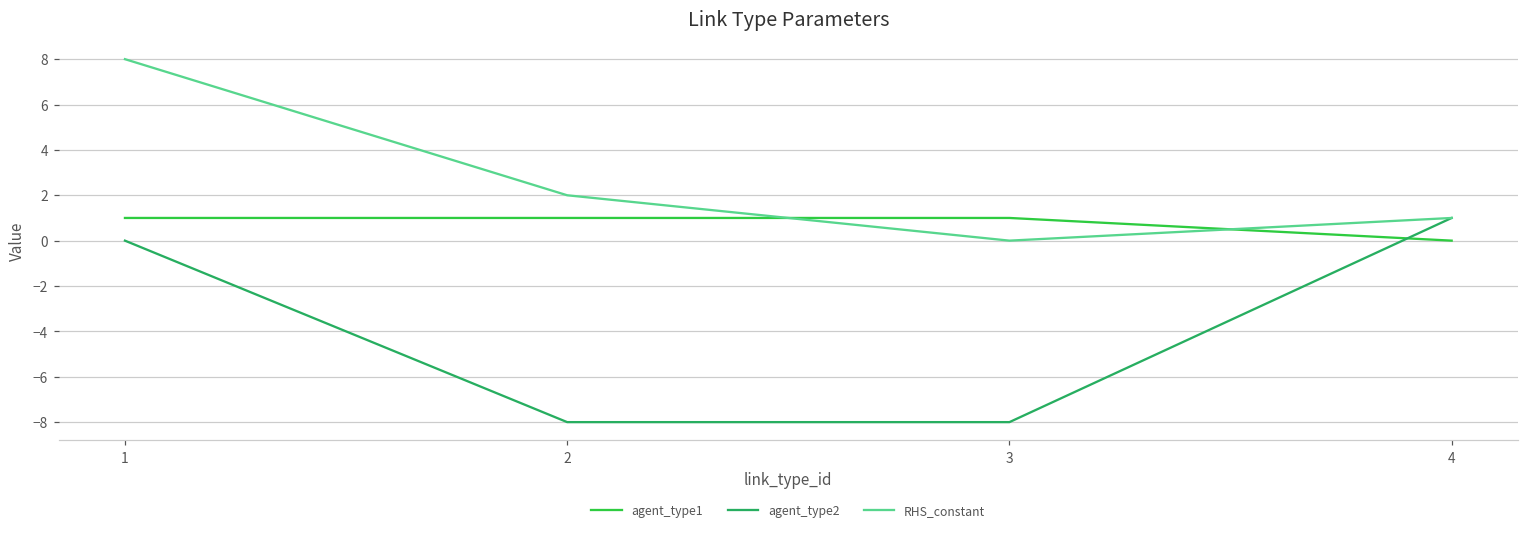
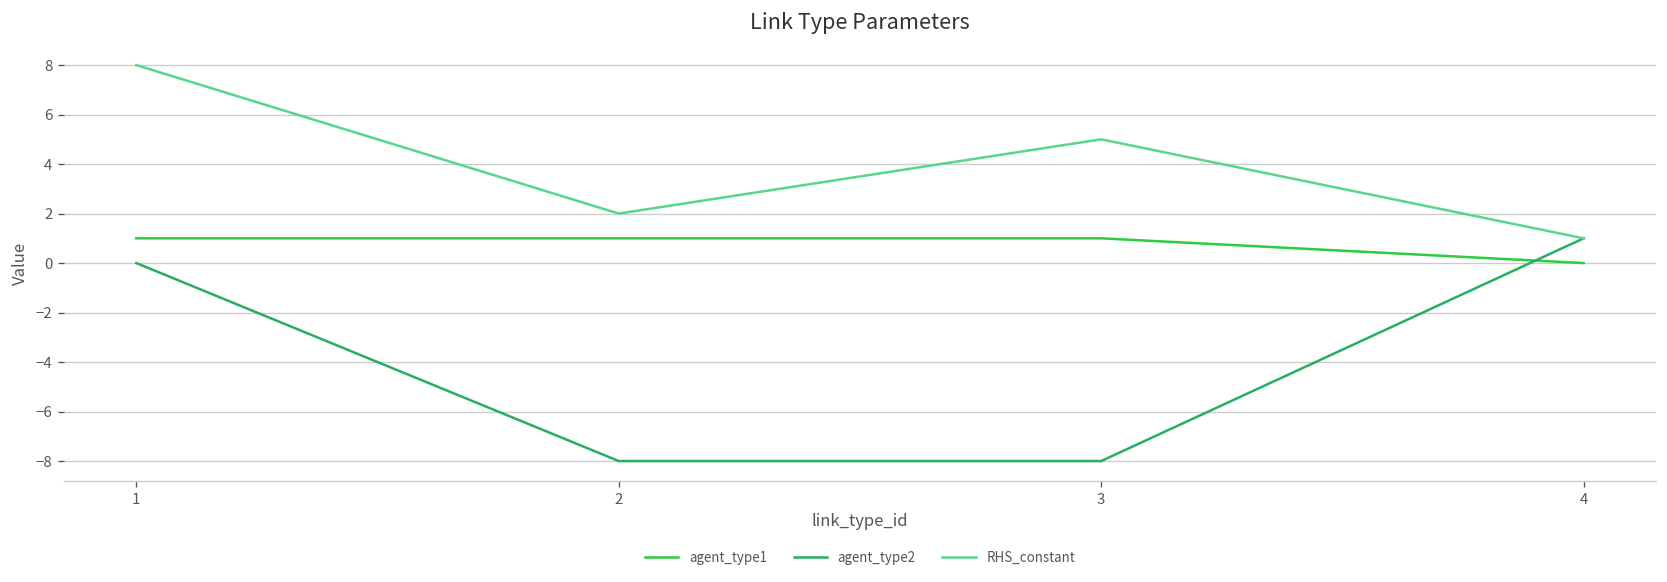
RHS_constant, 3: 0 -> 5
